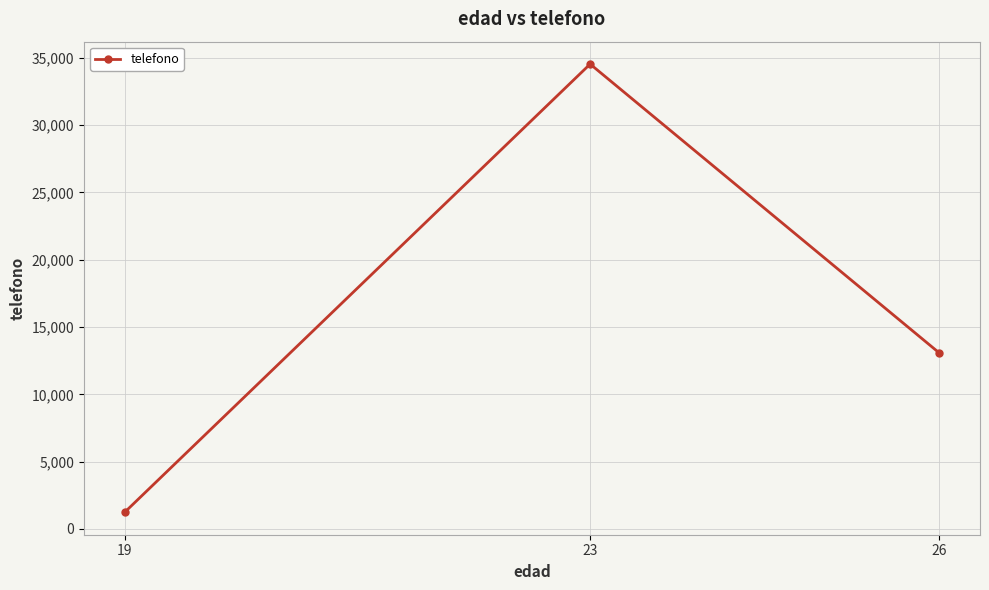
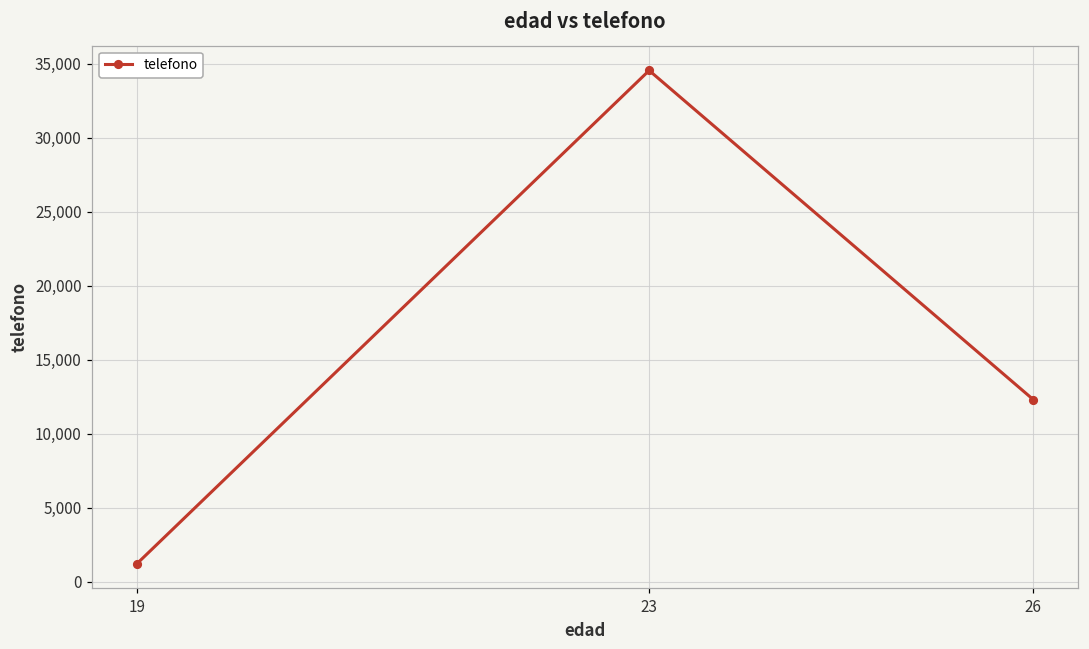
26: 13,100 -> 12,300
